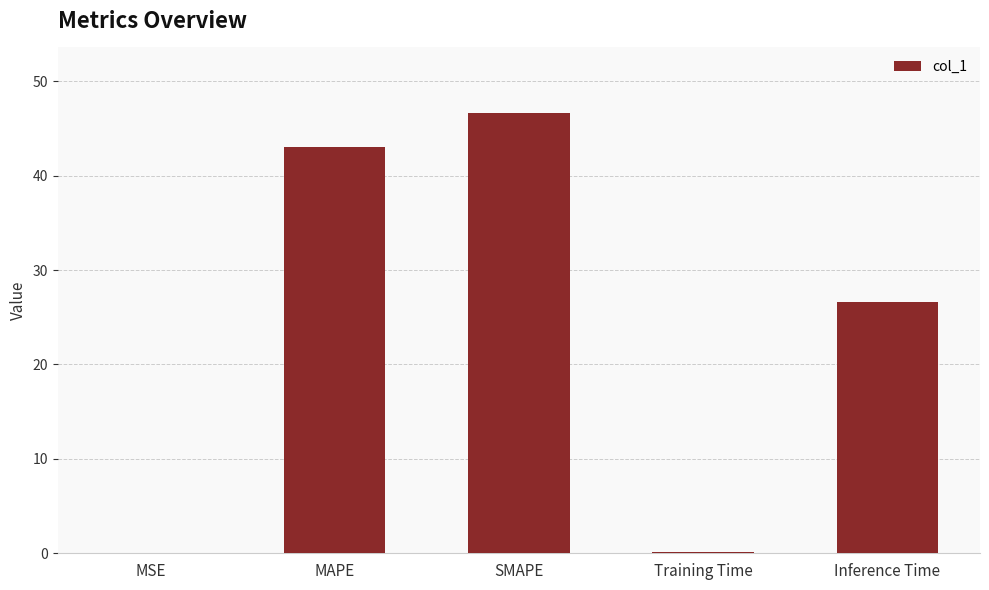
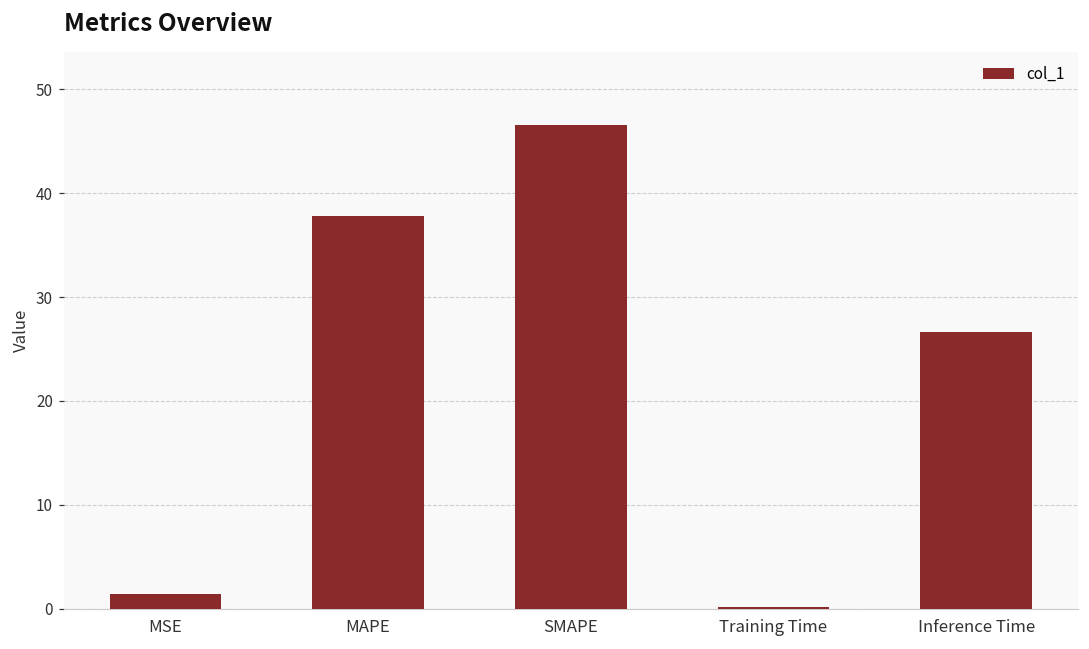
MSE: 0 -> 1
MAPE: 43 -> 38
